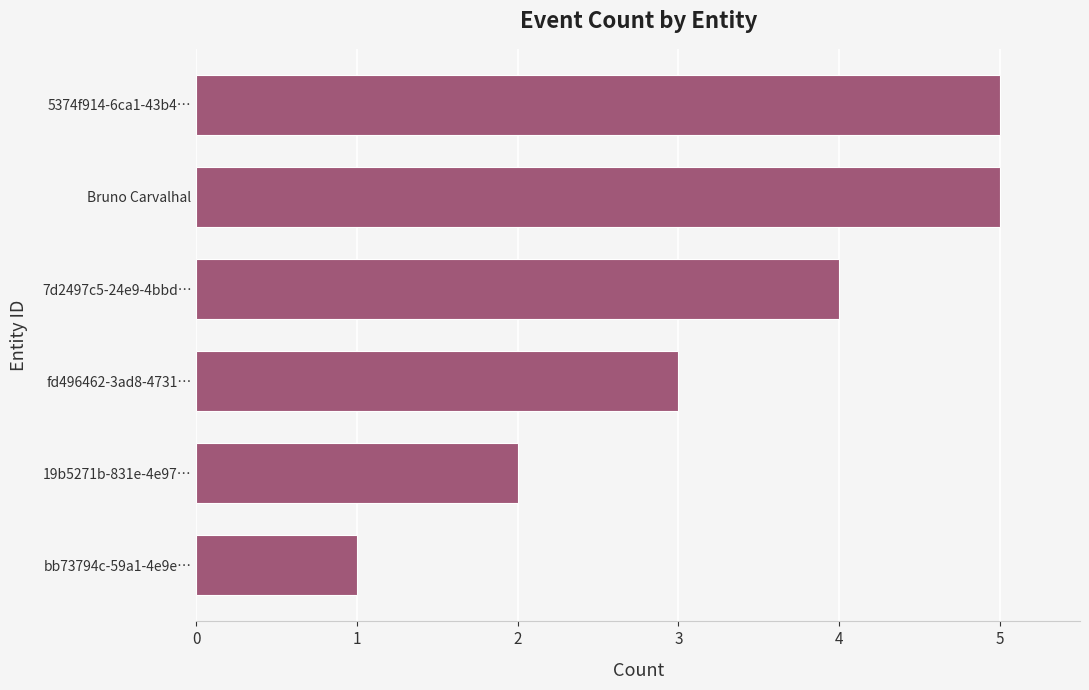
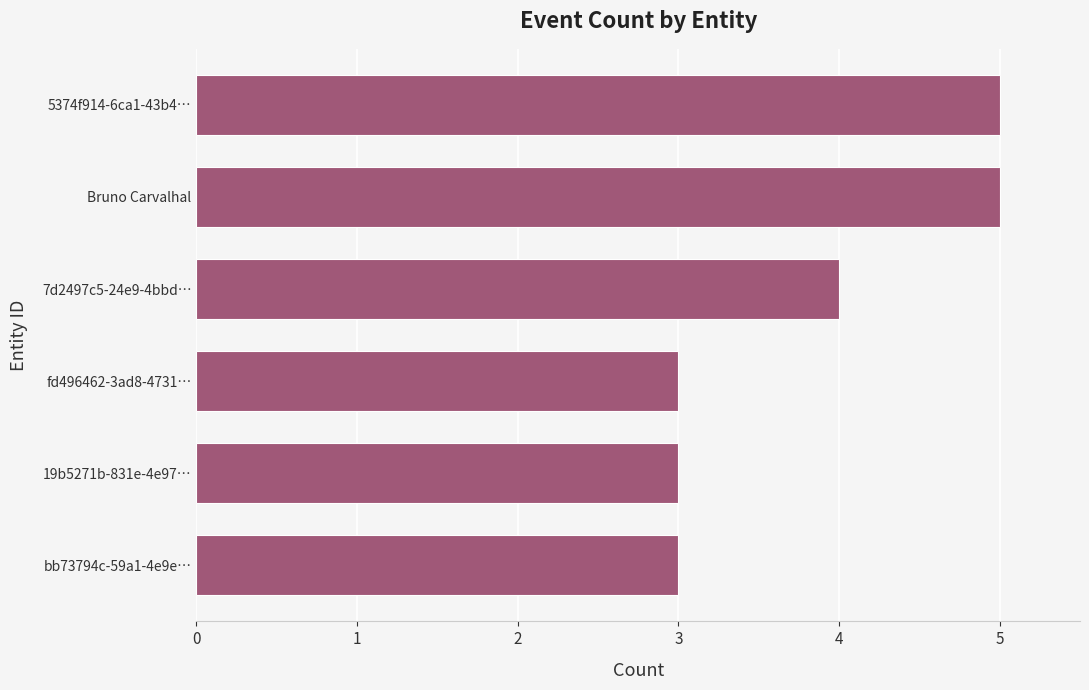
19b5271b-831e-4e97…: 2 -> 3
bb73794c-59a1-4e9e…: 1 -> 3
